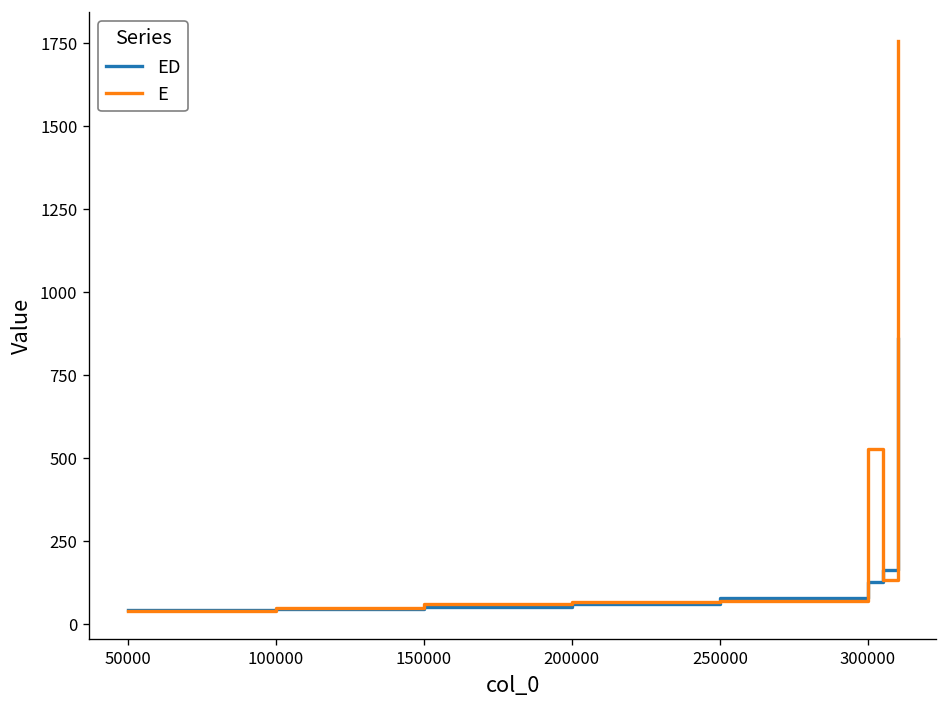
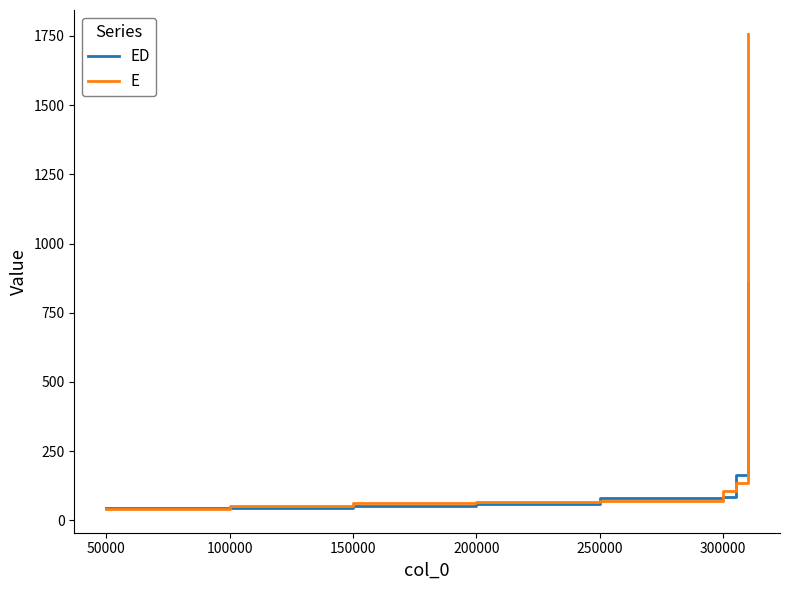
ED, 300000: 130 -> 90
E, 300000: 530 -> 110
